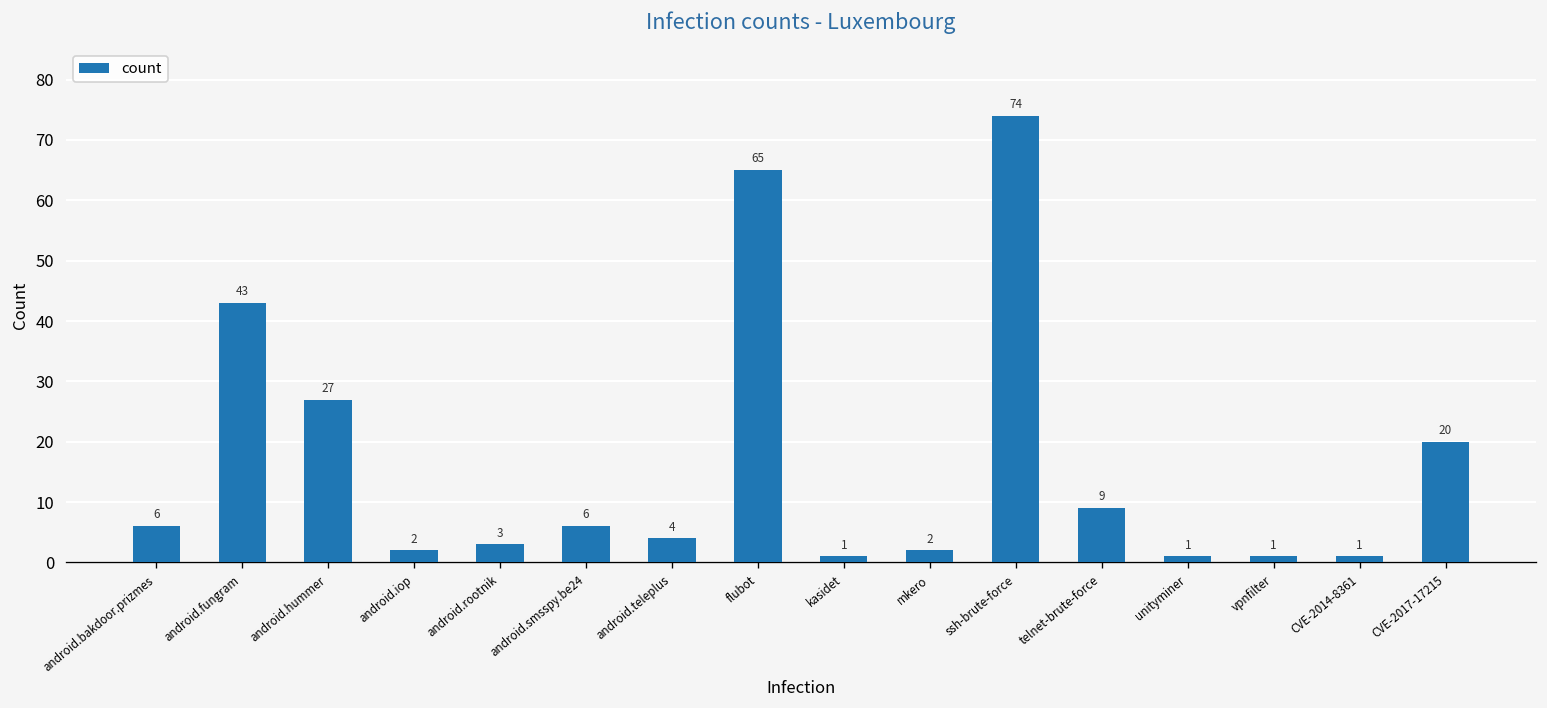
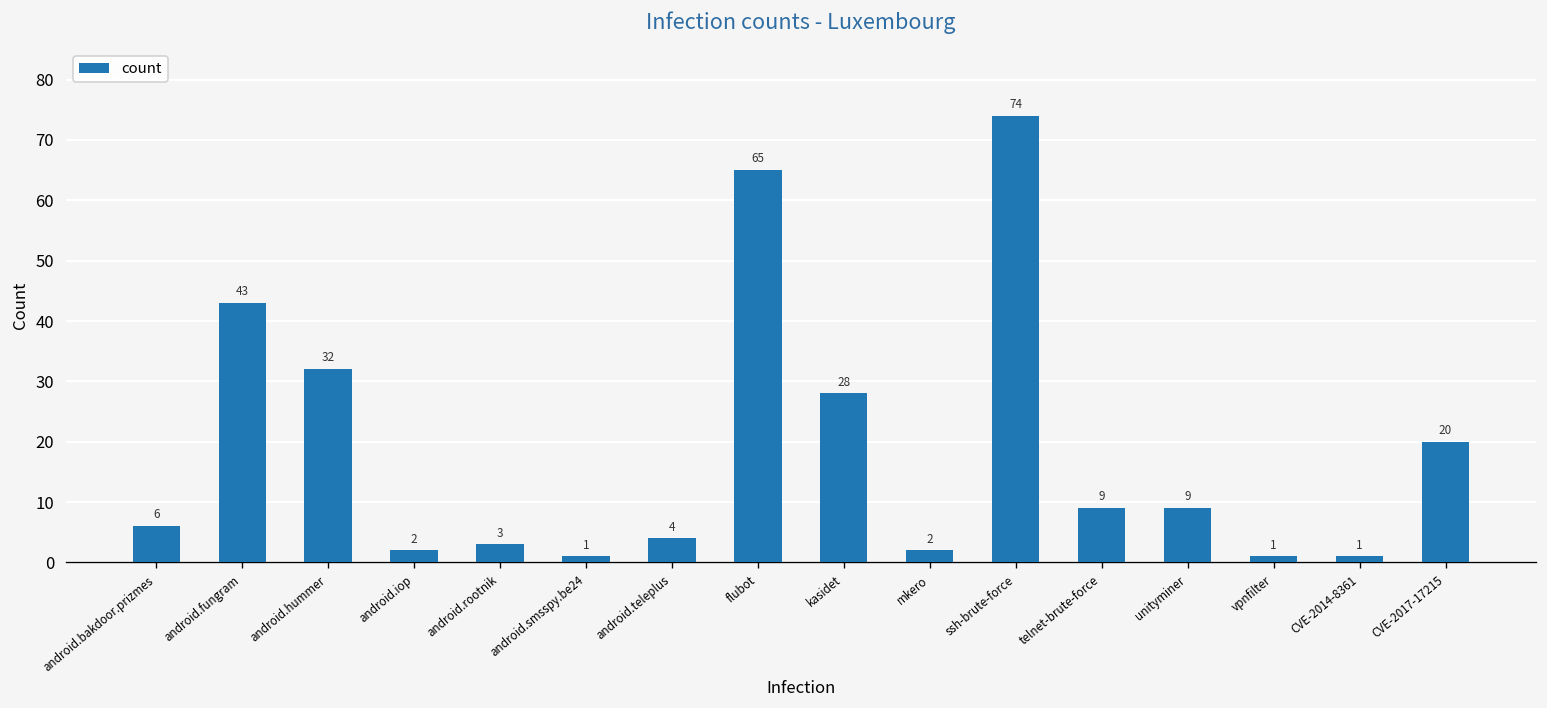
android.hummer: 27 -> 32
android.smsspy.be24: 6 -> 1
kasidet: 1 -> 28
unityminer: 1 -> 9
